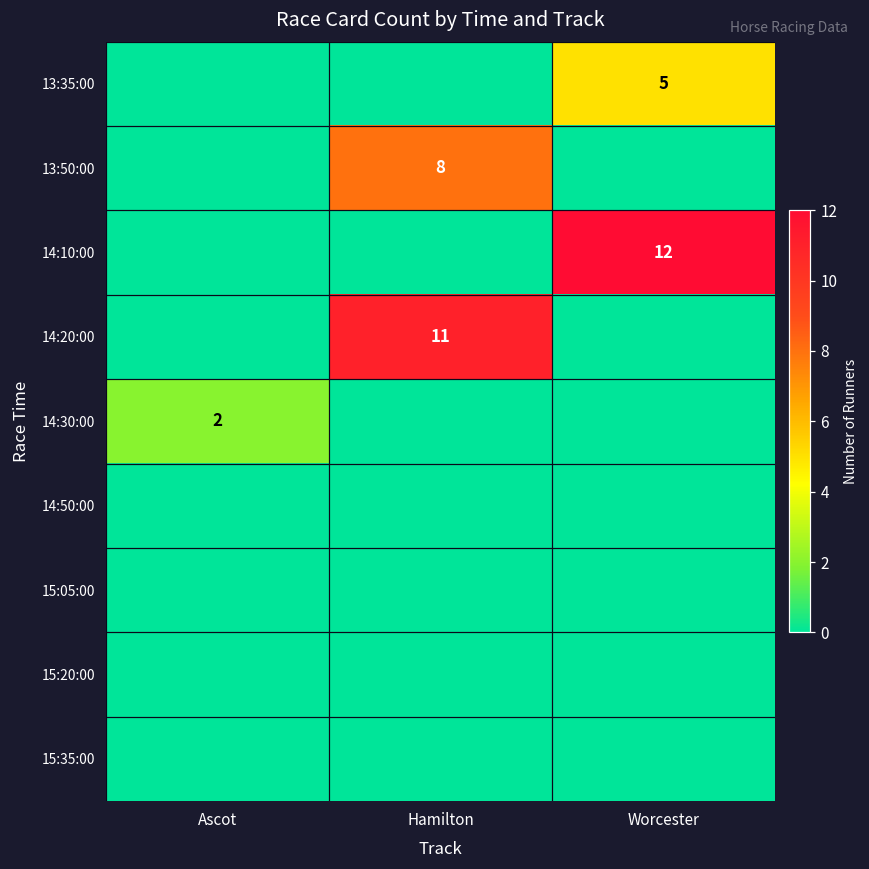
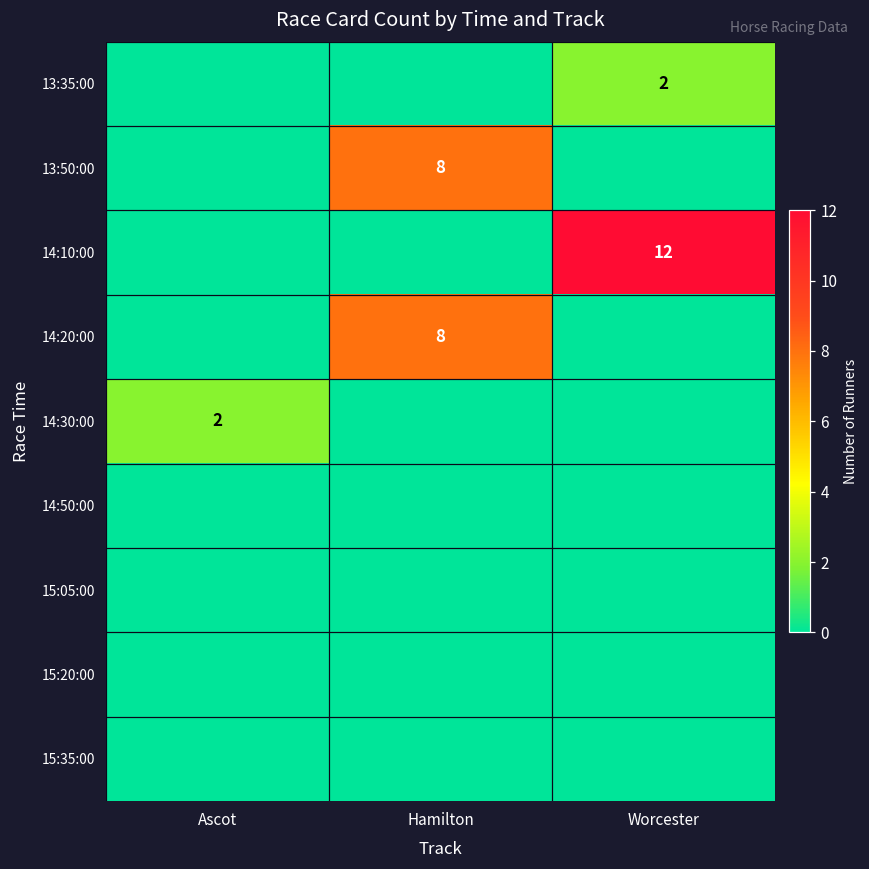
13:35:00, Worcester: 5 -> 2
14:20:00, Hamilton: 11 -> 8
